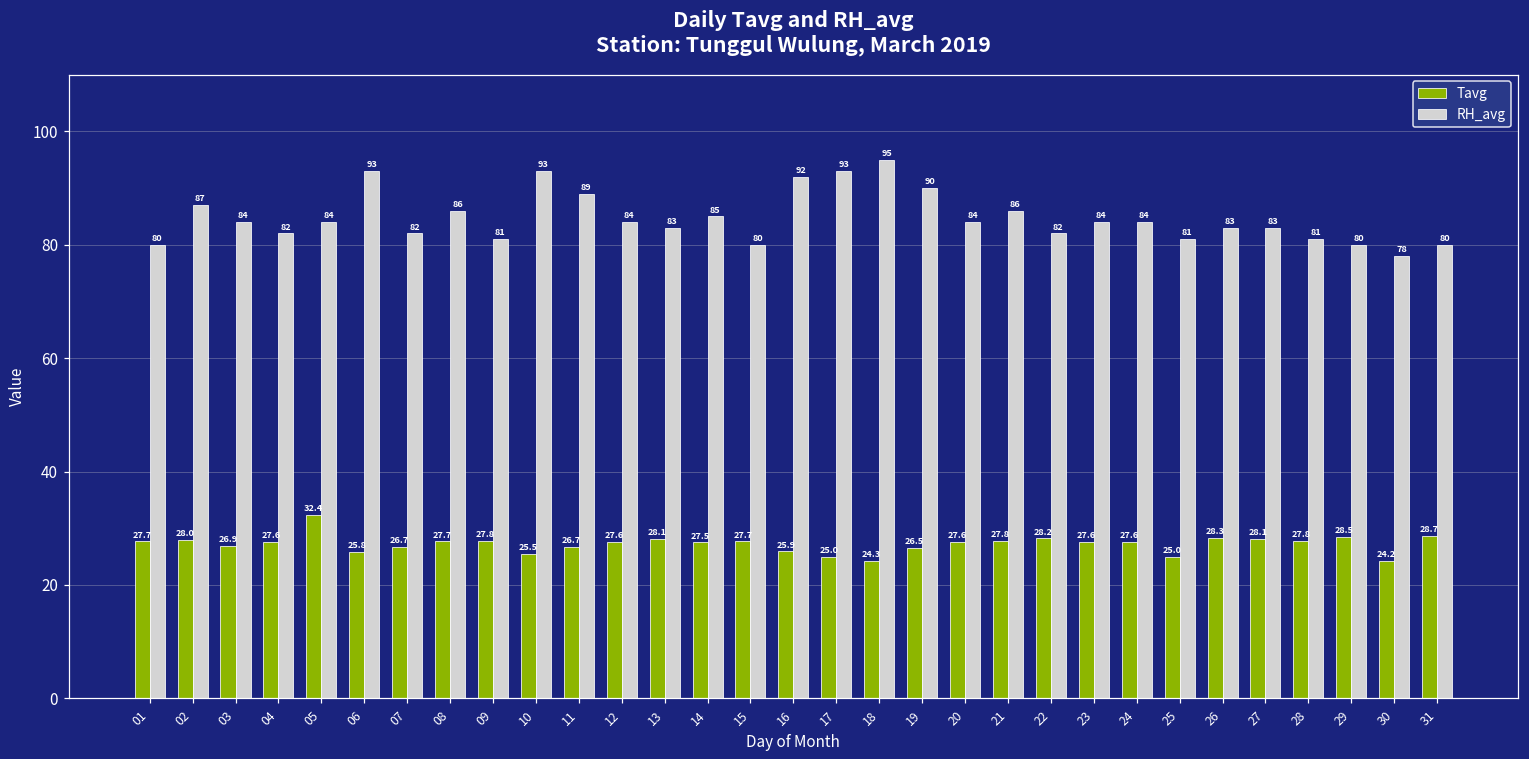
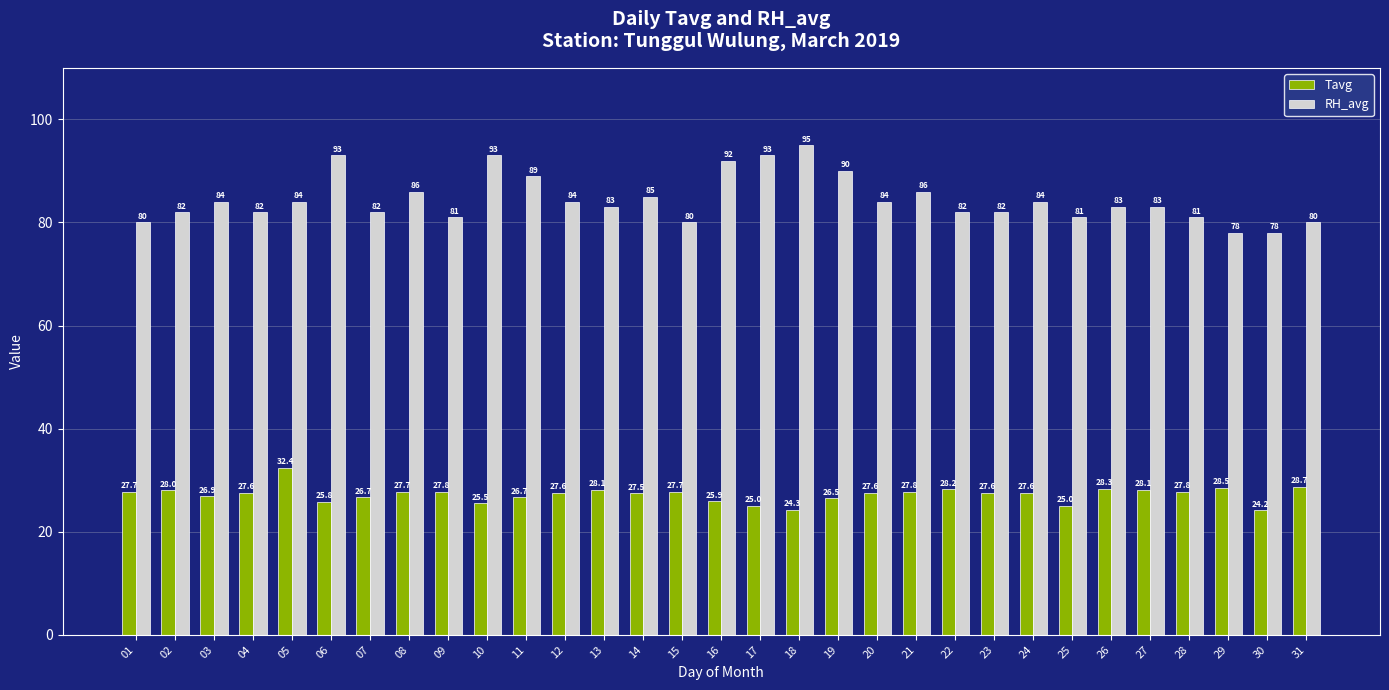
RH_avg, 02: 87 -> 82
RH_avg, 23: 84 -> 82
RH_avg, 29: 80 -> 78
